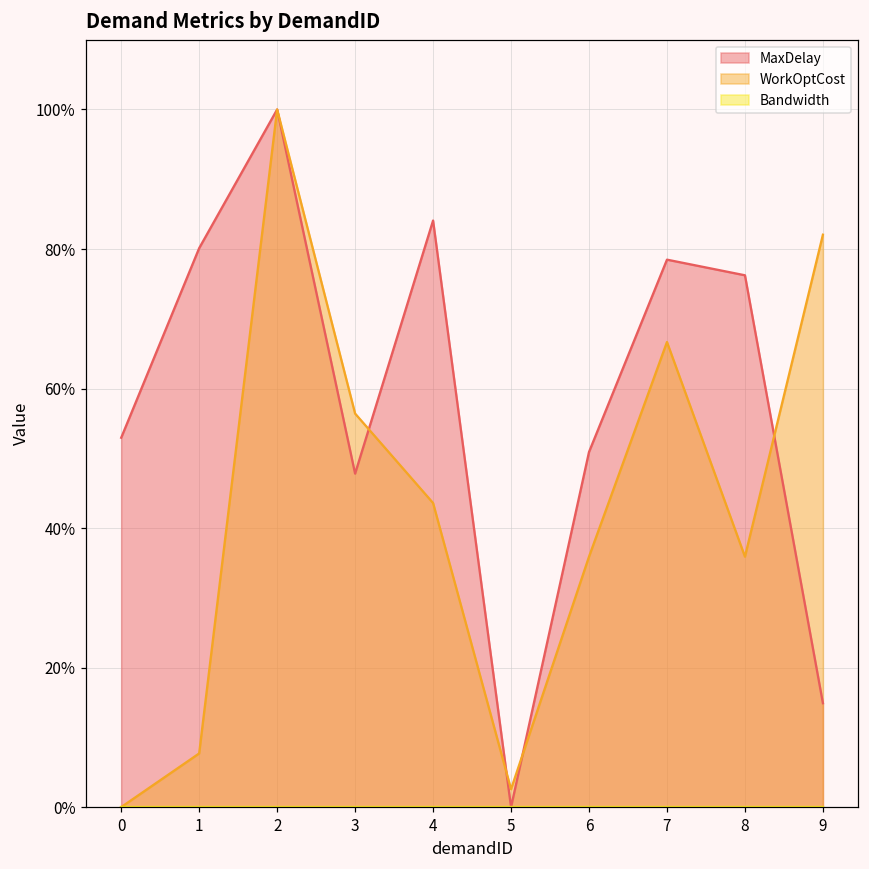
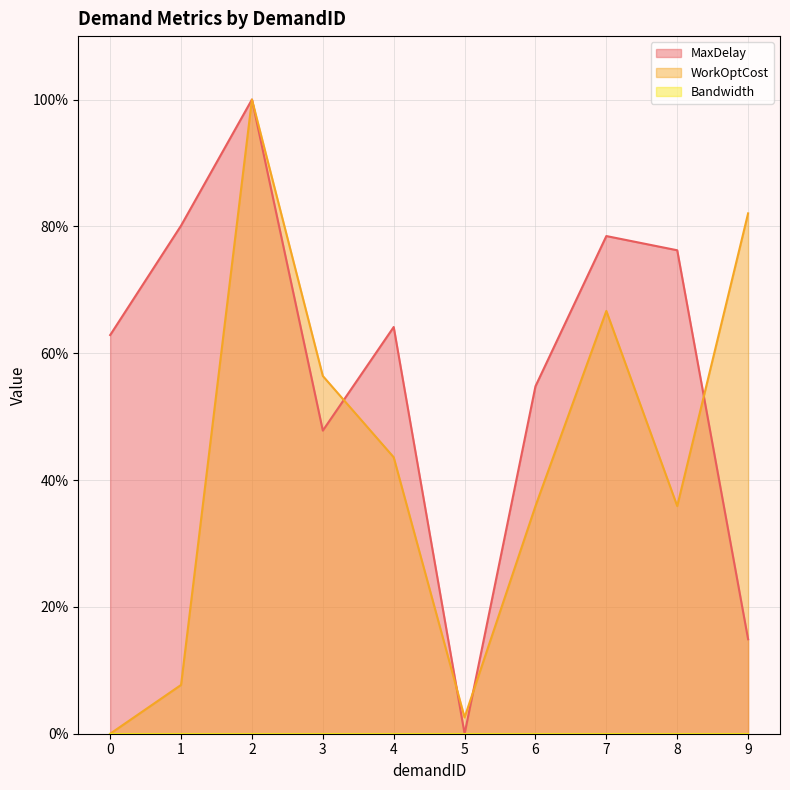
MaxDelay, 0: 53% -> 63%
MaxDelay, 4: 84% -> 64%
MaxDelay, 6: 51% -> 55%
